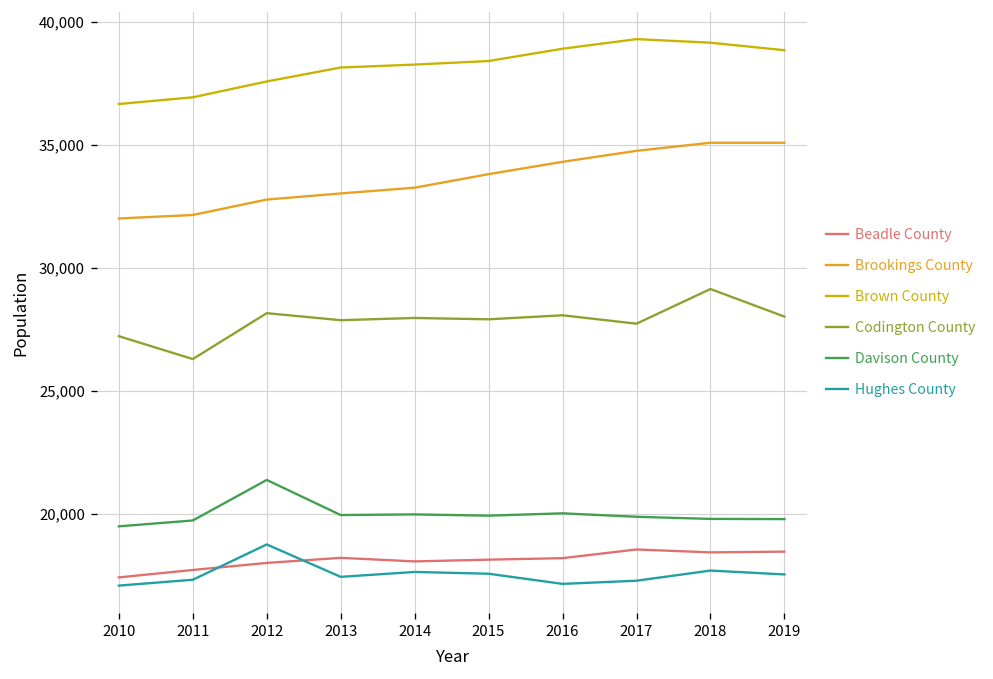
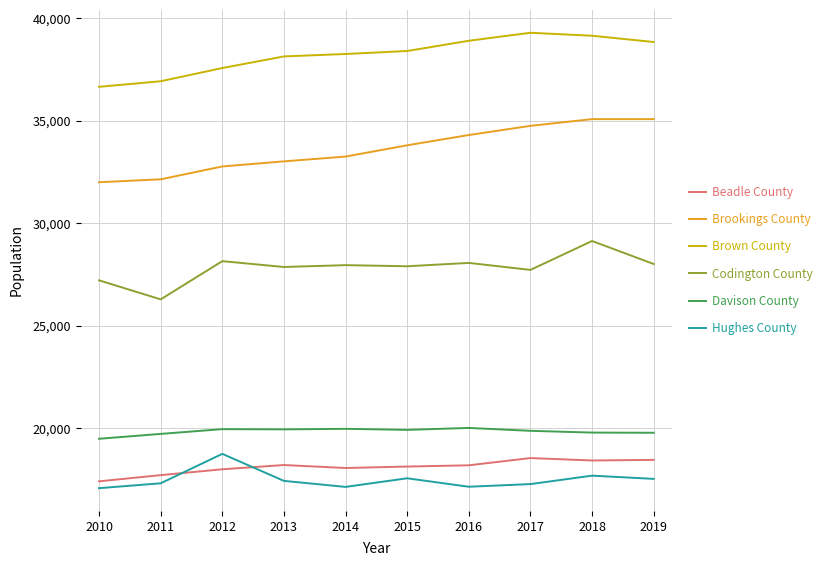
Davison County, 2012: 21,400 -> 20,000
Hughes County, 2014: 17,600 -> 17,100
